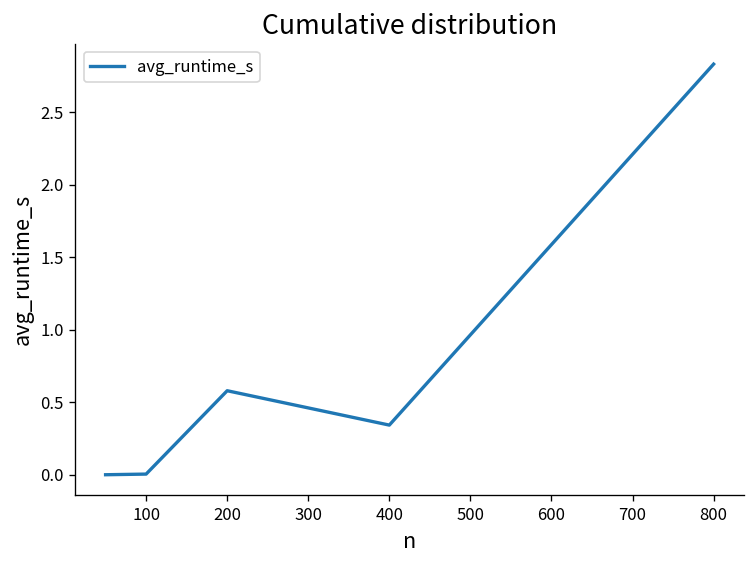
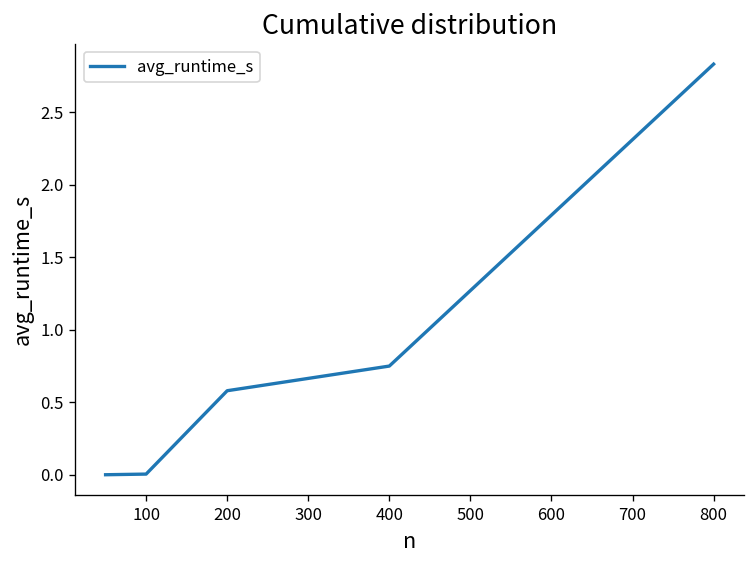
400: 0.34 -> 0.75
